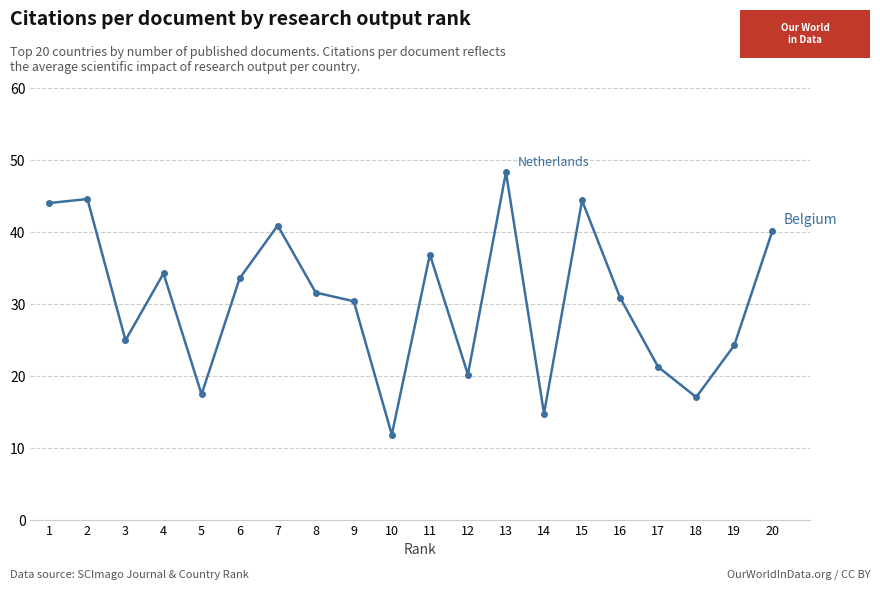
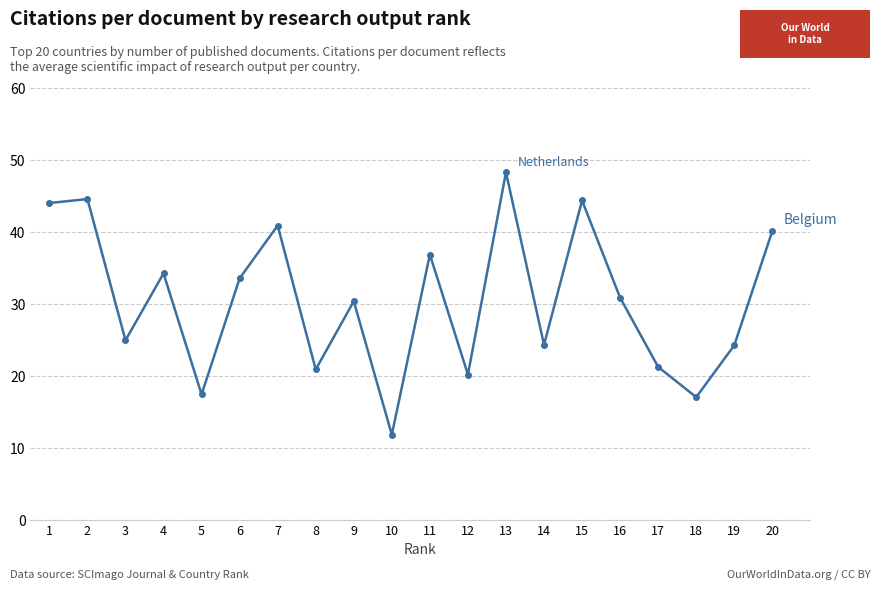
8: 32 -> 21
14: 15 -> 24
